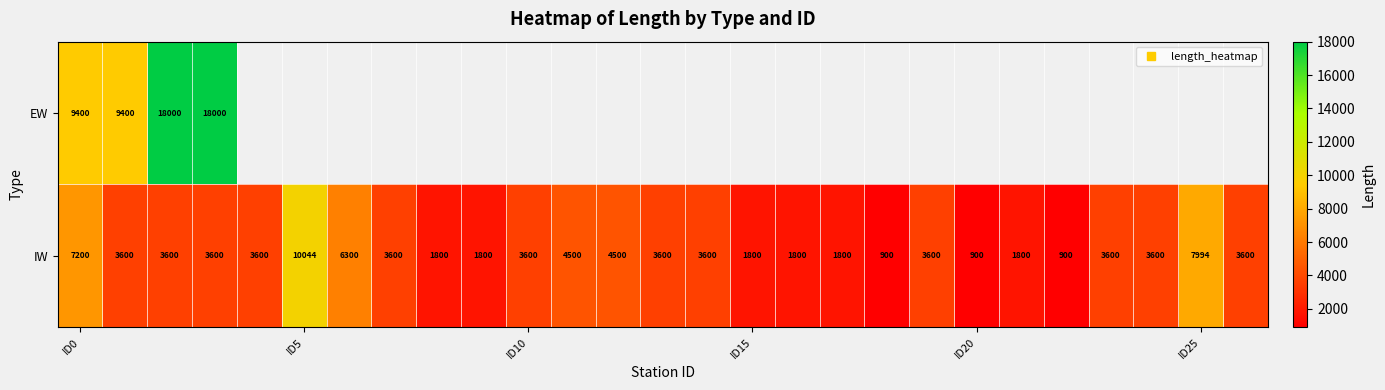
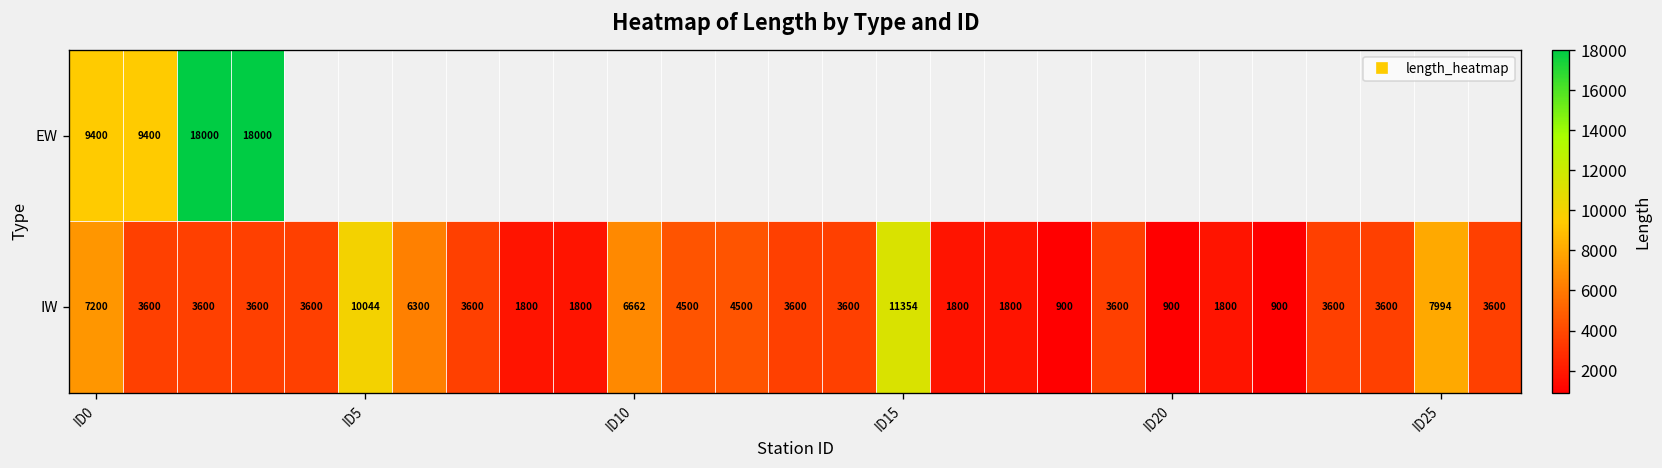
IW, ID10: 3600 -> 6662
IW, ID15: 1800 -> 11354
